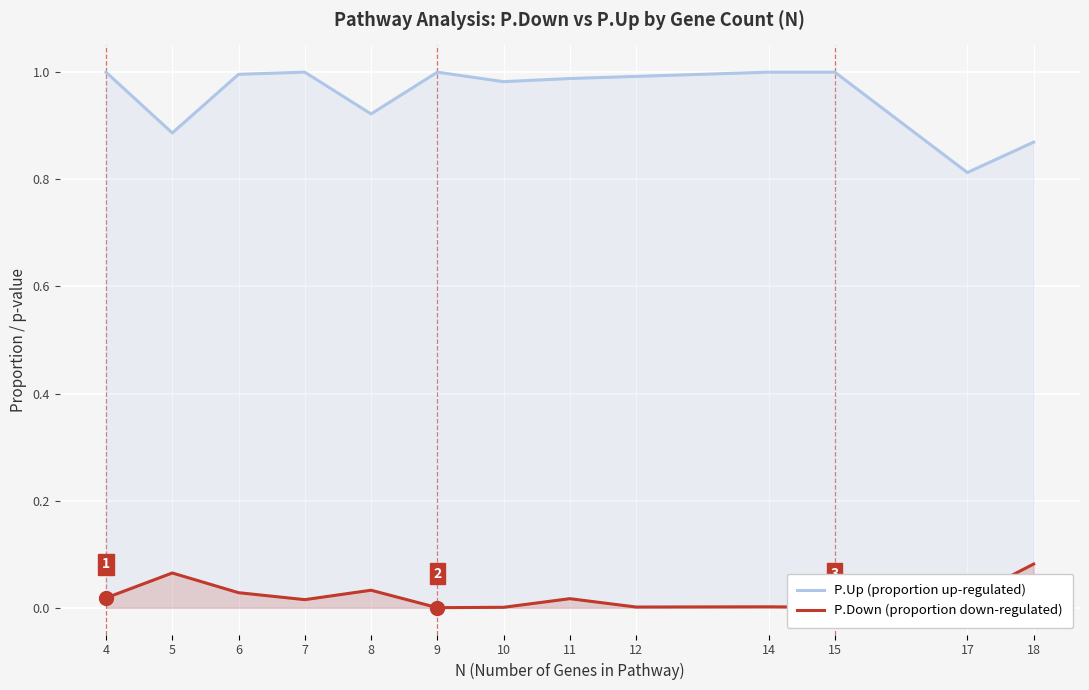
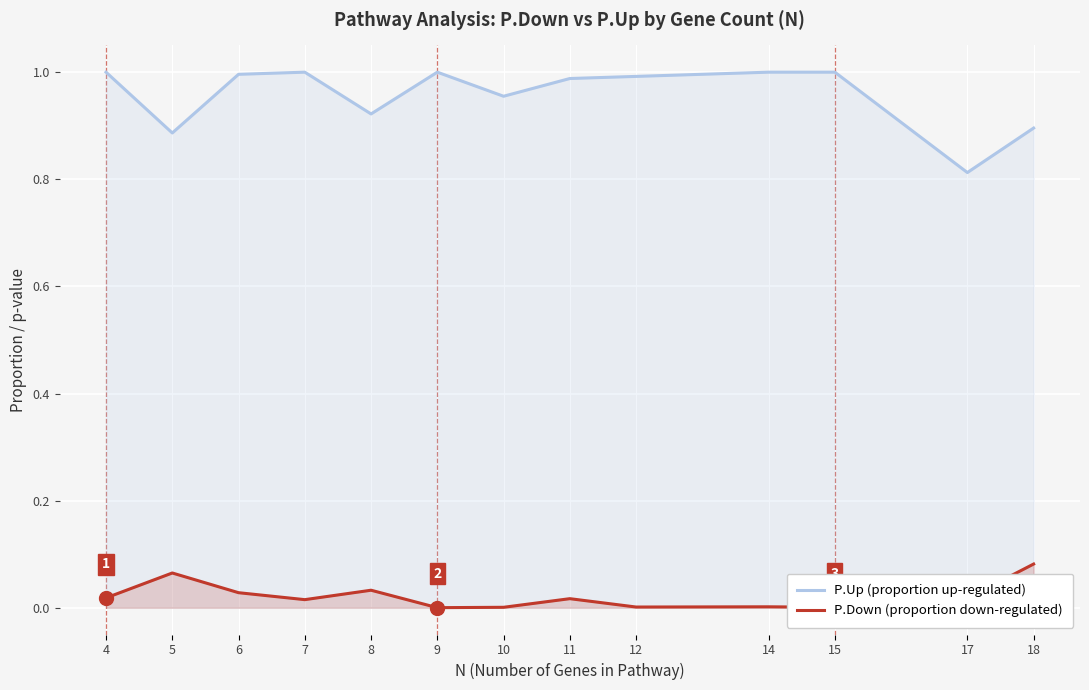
P.Up (proportion up-regulated), 10: 0.98 -> 0.96
P.Up (proportion up-regulated), 18: 0.87 -> 0.90
